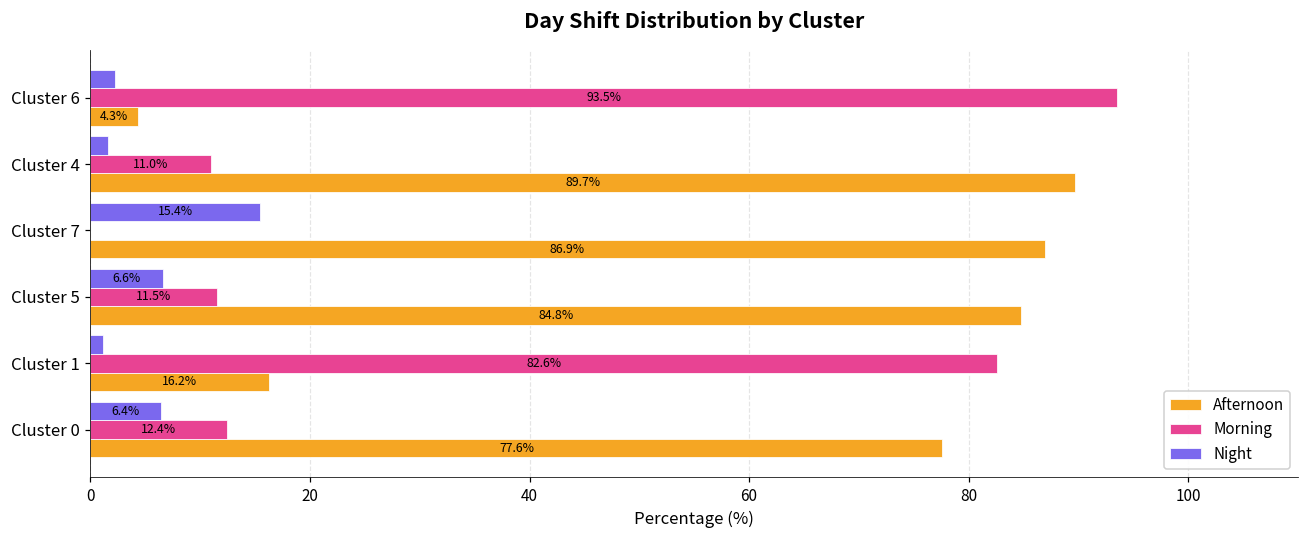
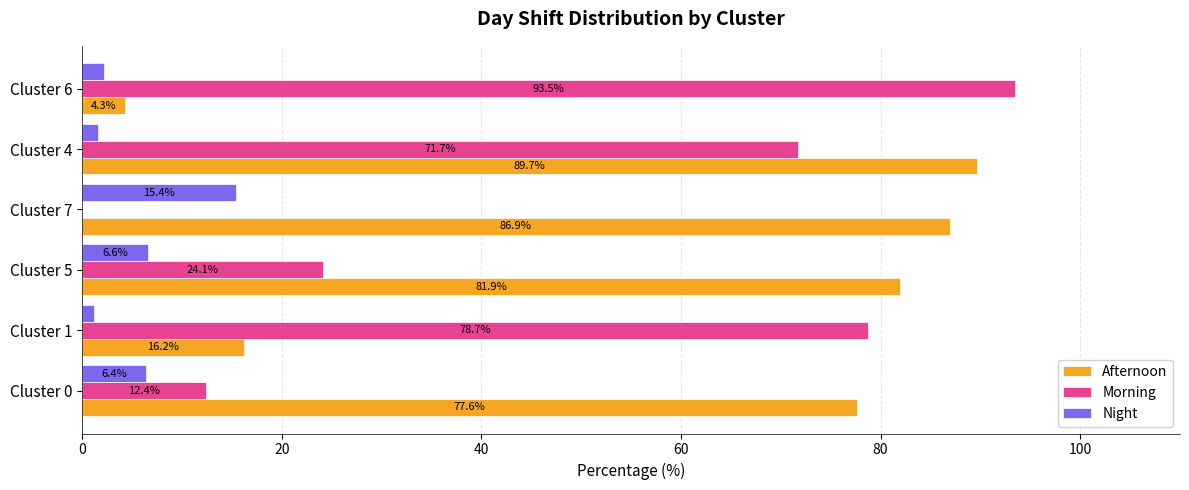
Morning, Cluster 4: 11.0% -> 71.7%
Morning, Cluster 5: 11.5% -> 24.1%
Afternoon, Cluster 5: 84.8% -> 81.9%
Morning, Cluster 1: 82.6% -> 78.7%
